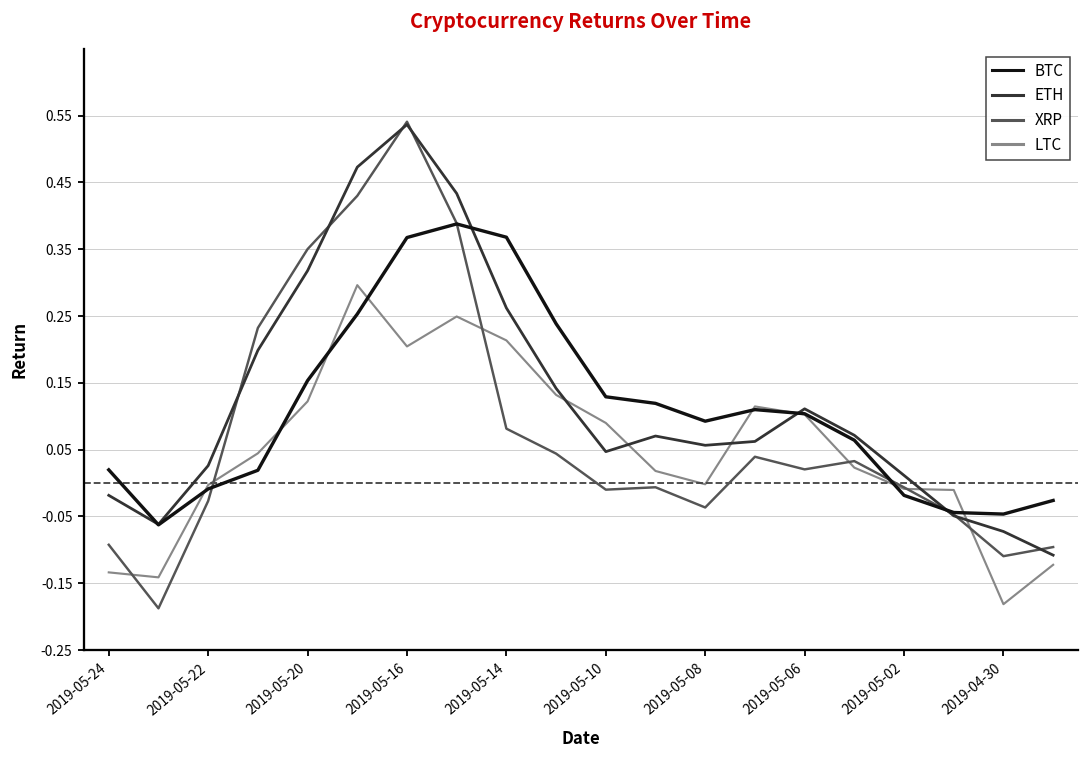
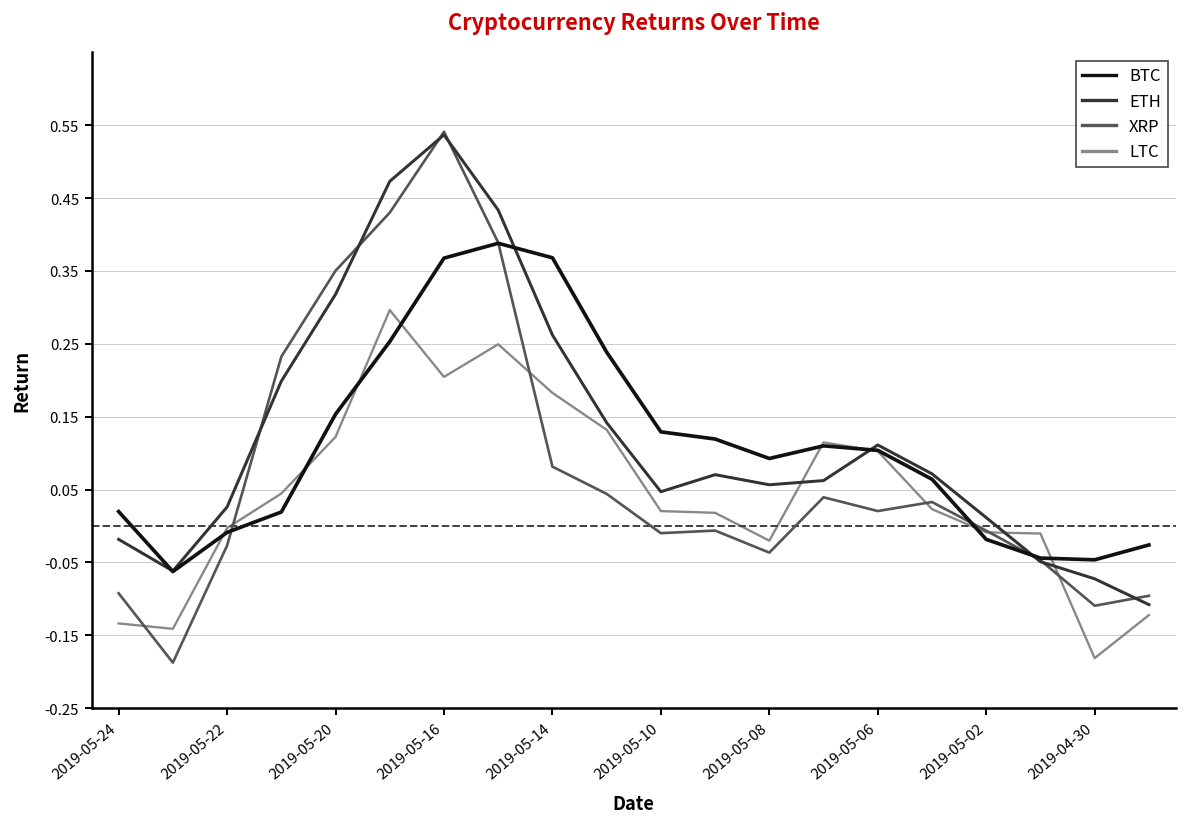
LTC, 2019-05-14: 0.21 -> 0.18
LTC, 2019-05-10: 0.09 -> 0.02
LTC, 2019-05-08: 0.00 -> -0.02
